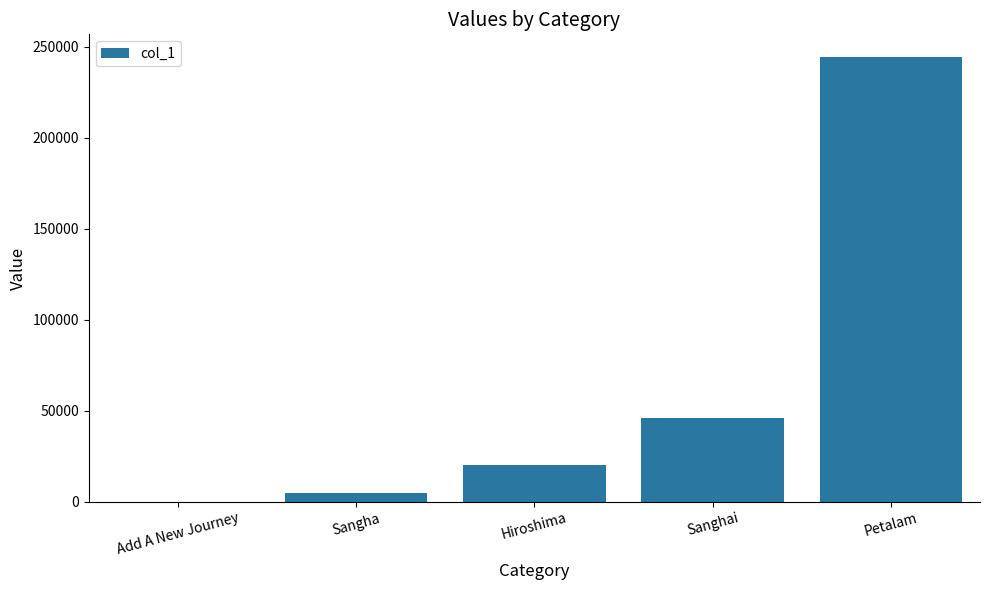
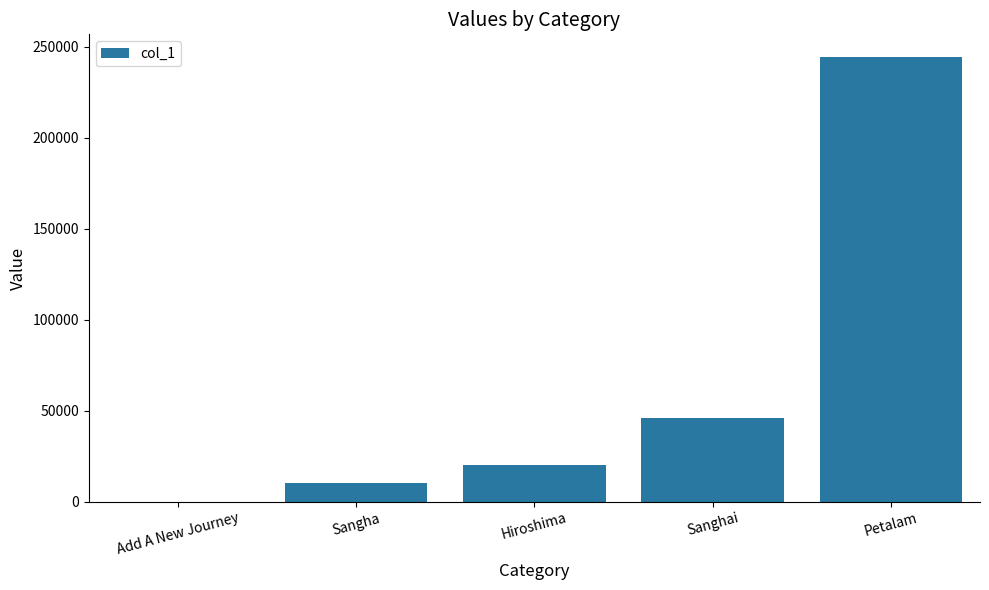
Sangha: 5000 -> 10000
